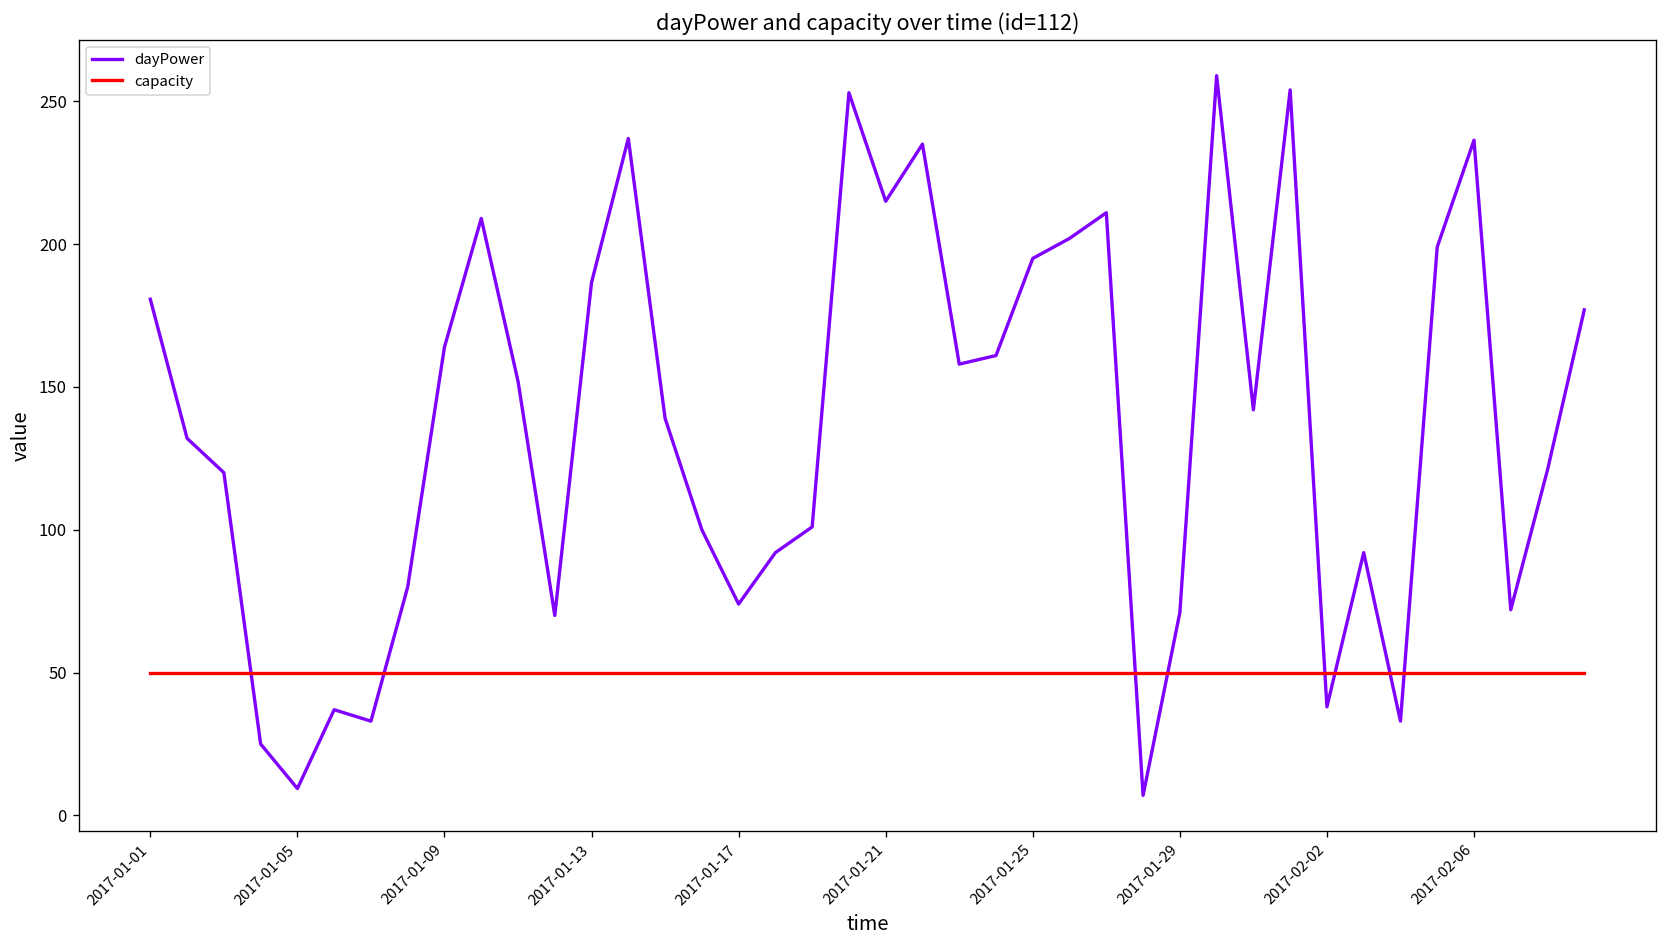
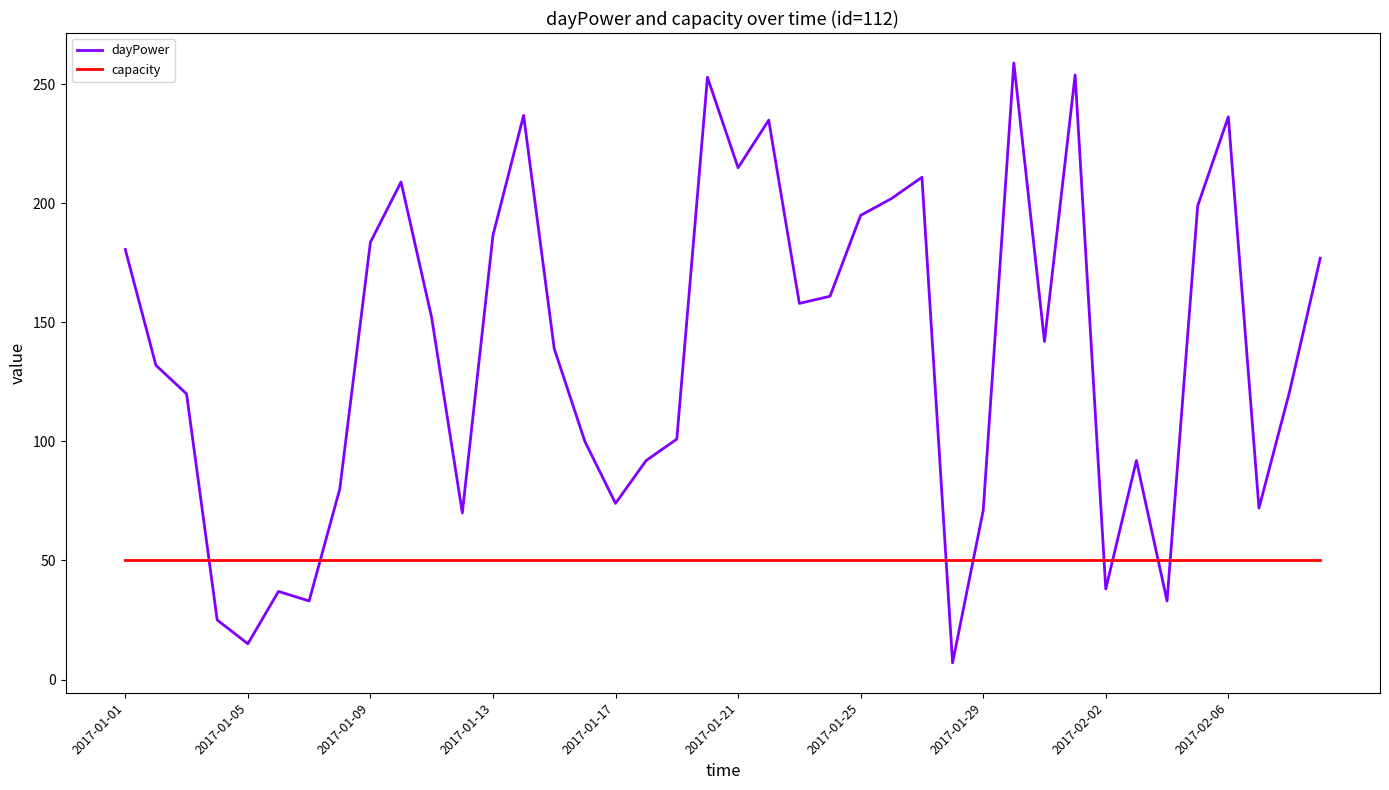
dayPower, 2017-01-05: 9 -> 15
dayPower, 2017-01-09: 164 -> 184
